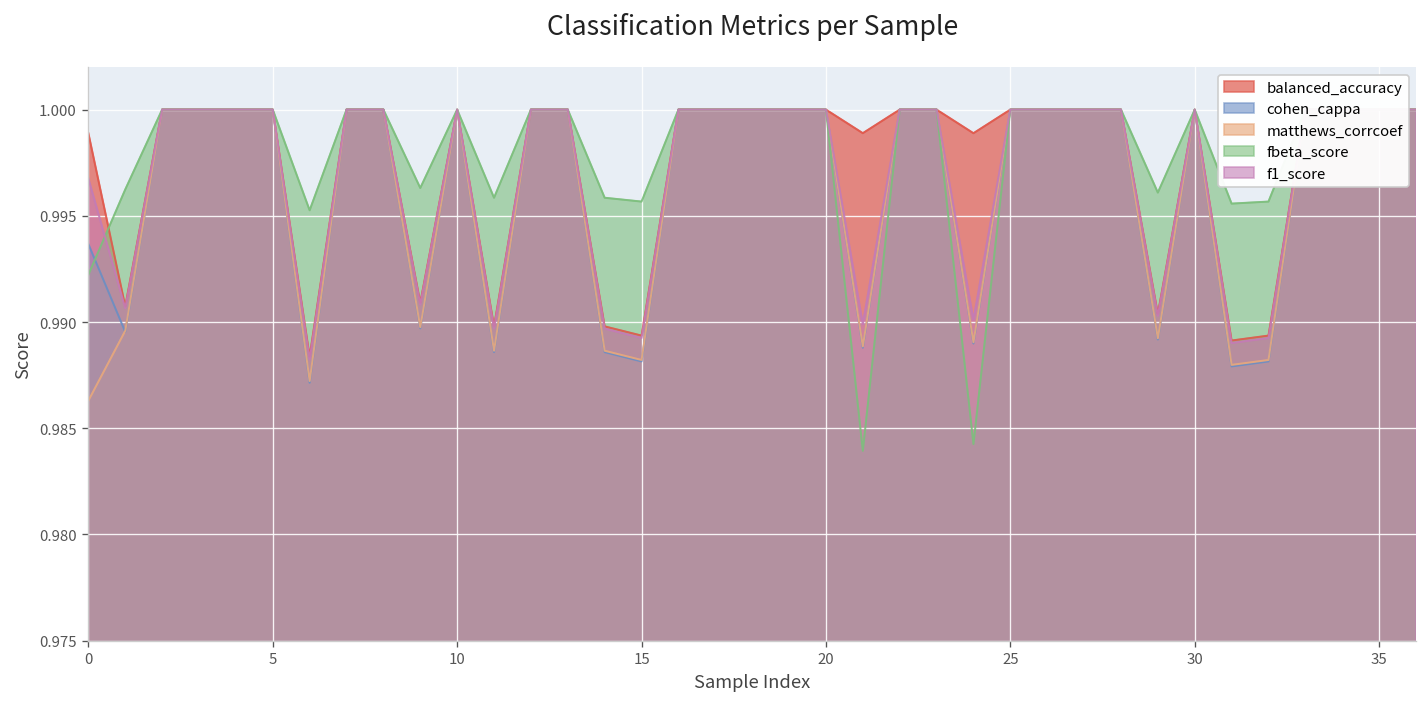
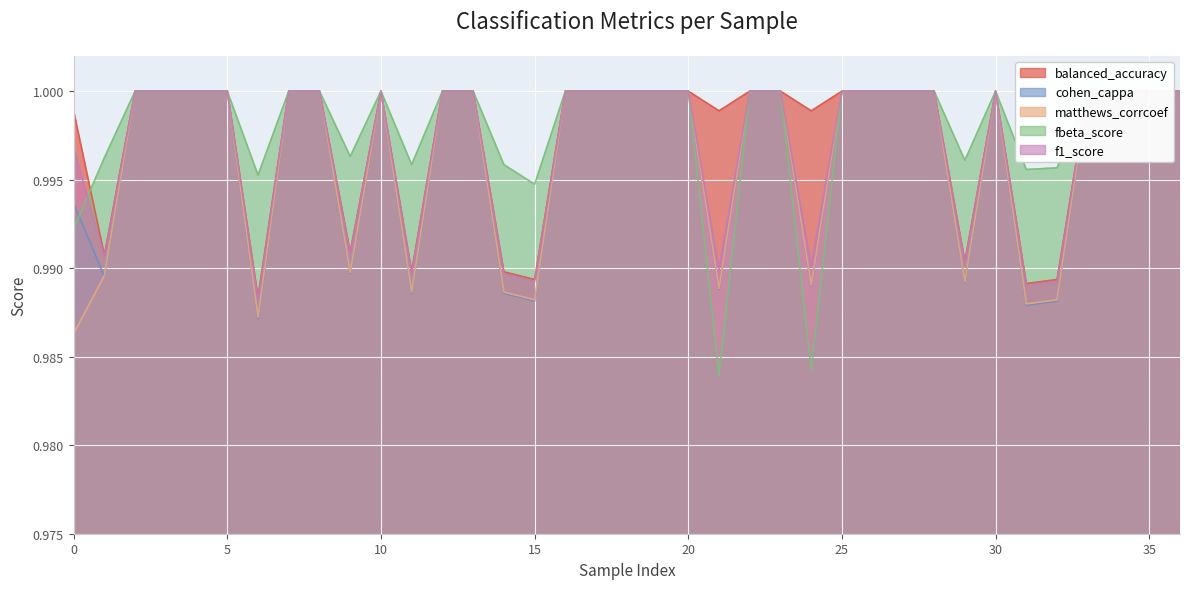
fbeta_score, 15: 0.9957 -> 0.9947
